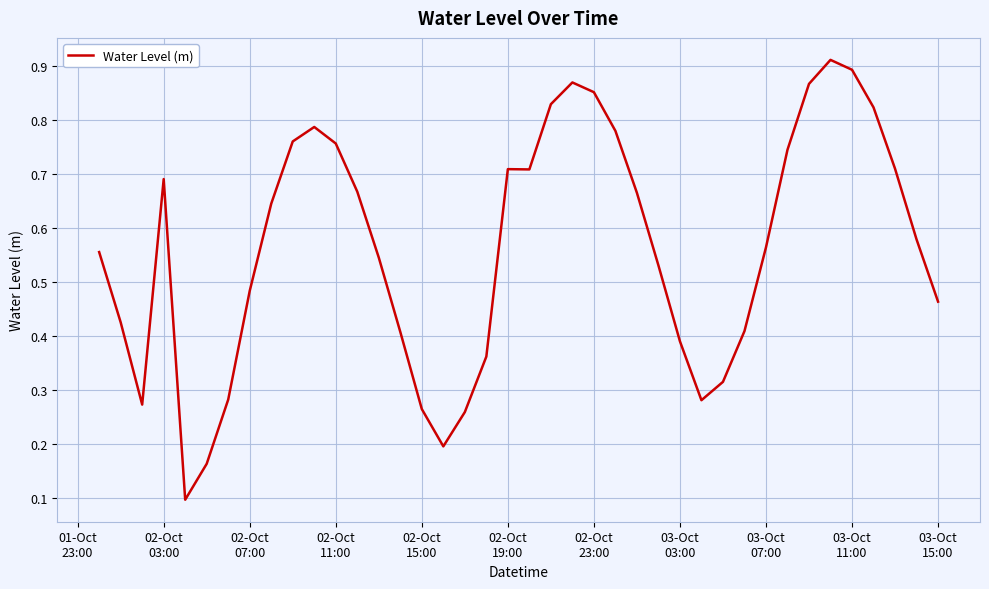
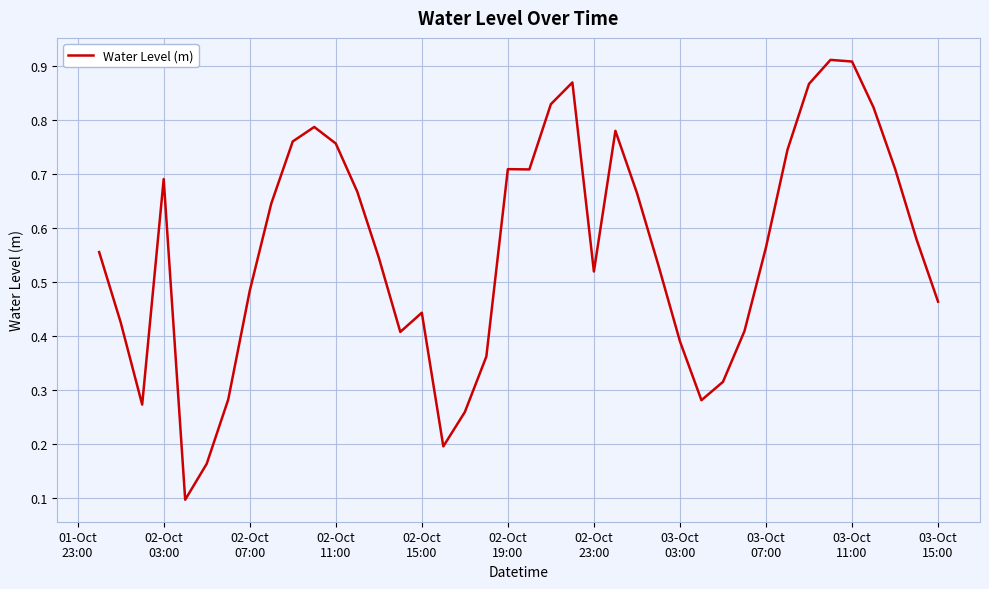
02-Oct 15:00: 0.27 -> 0.44
02-Oct 23:00: 0.85 -> 0.52
03-Oct 11:00: 0.89 -> 0.91
